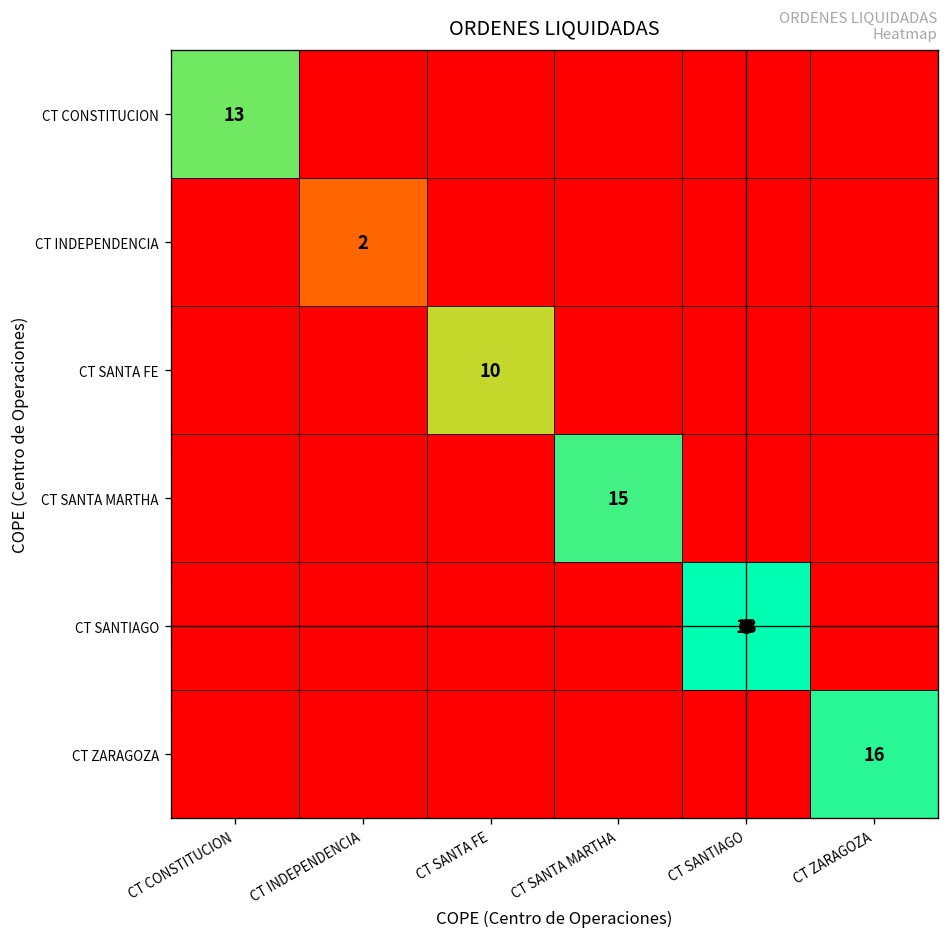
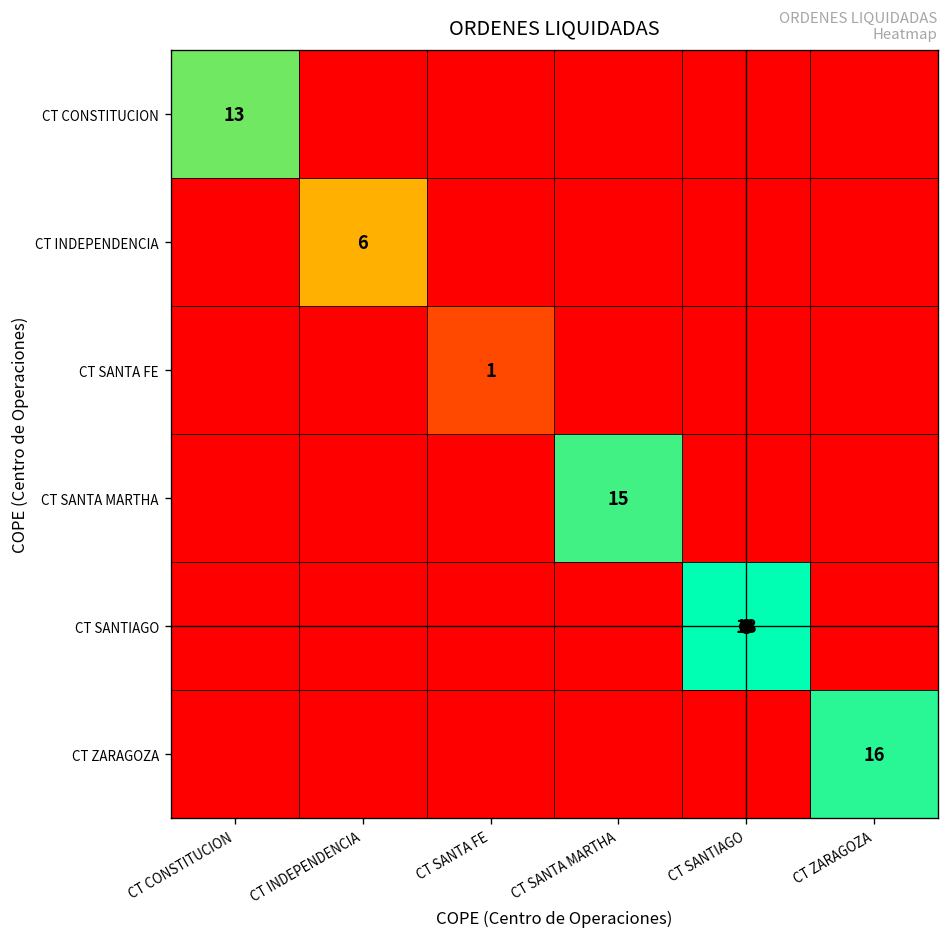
CT INDEPENDENCIA, CT INDEPENDENCIA: 2 -> 6
CT SANTA FE, CT SANTA FE: 10 -> 1
